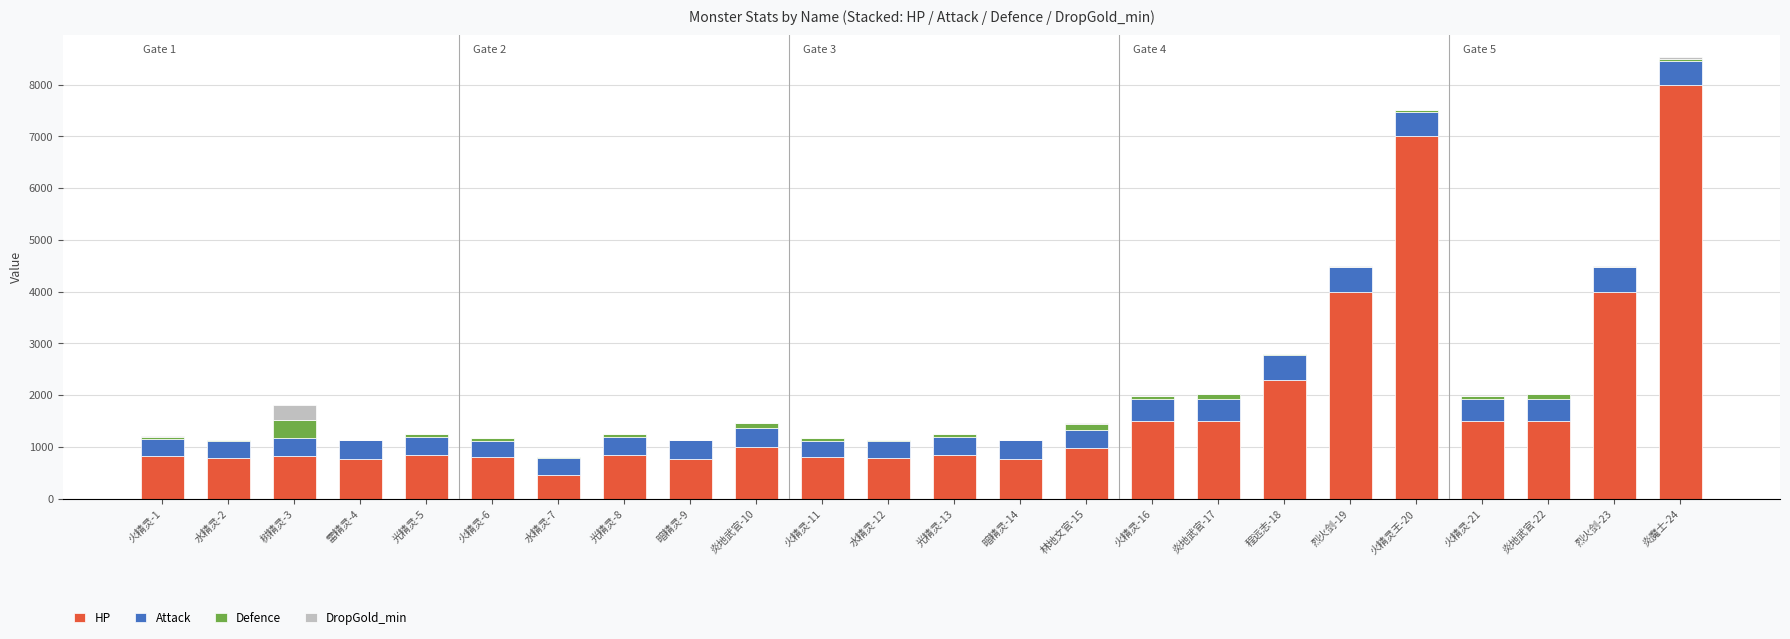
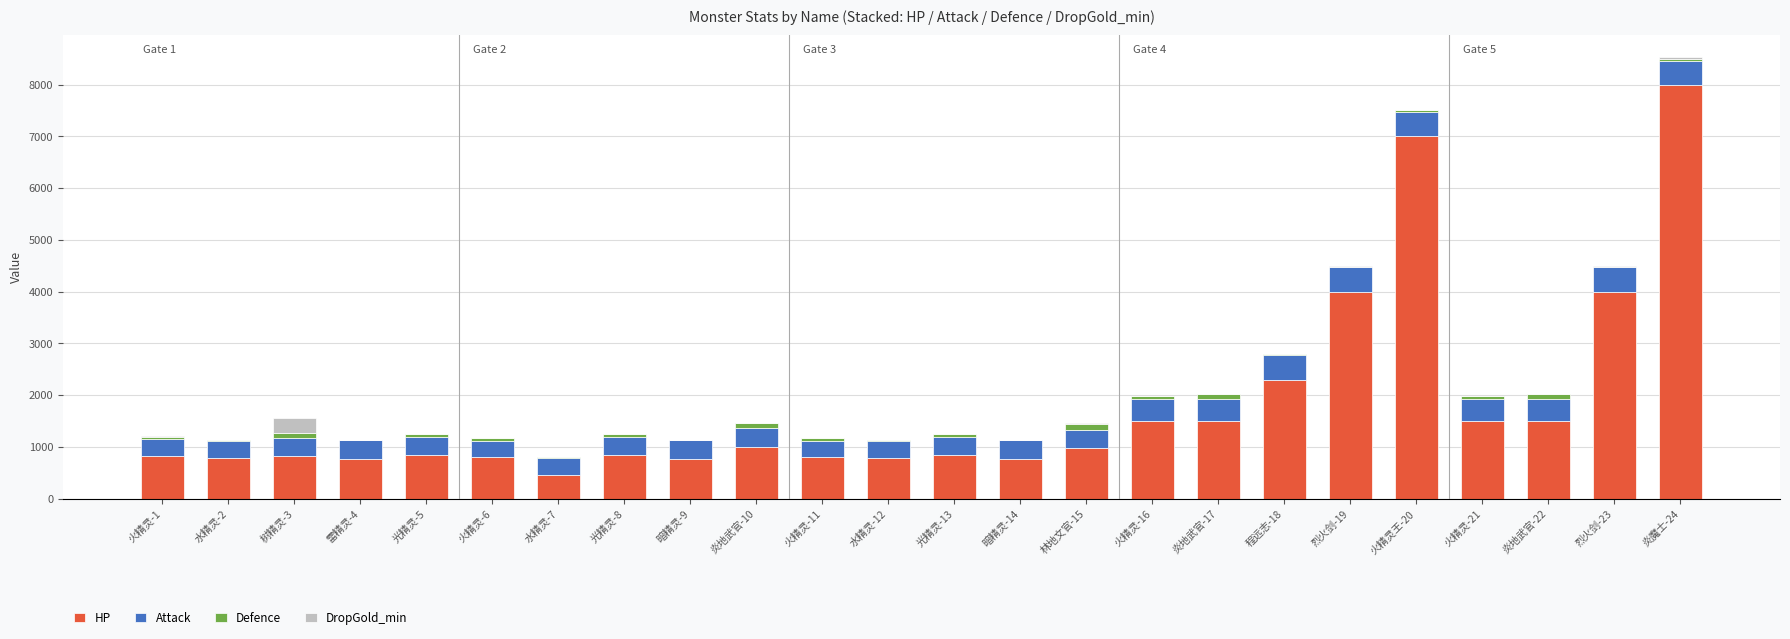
Defence, 树精灵-3: 300 -> 100
